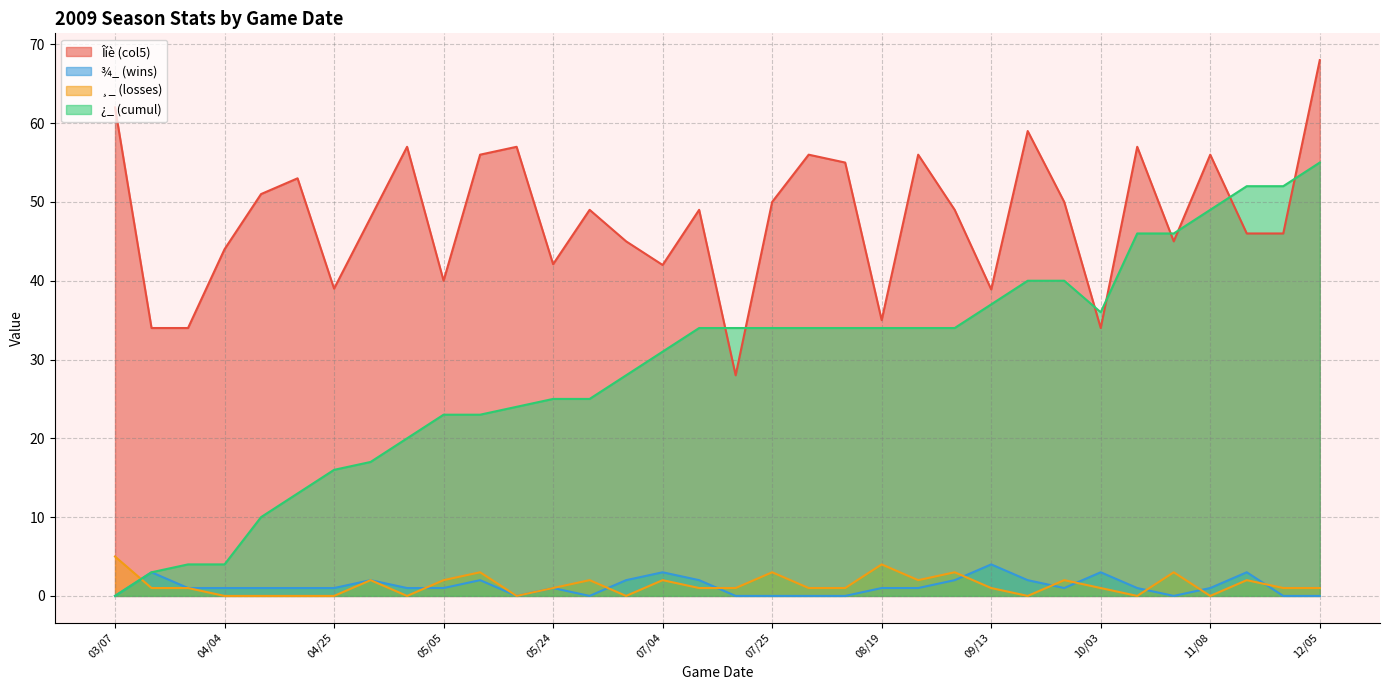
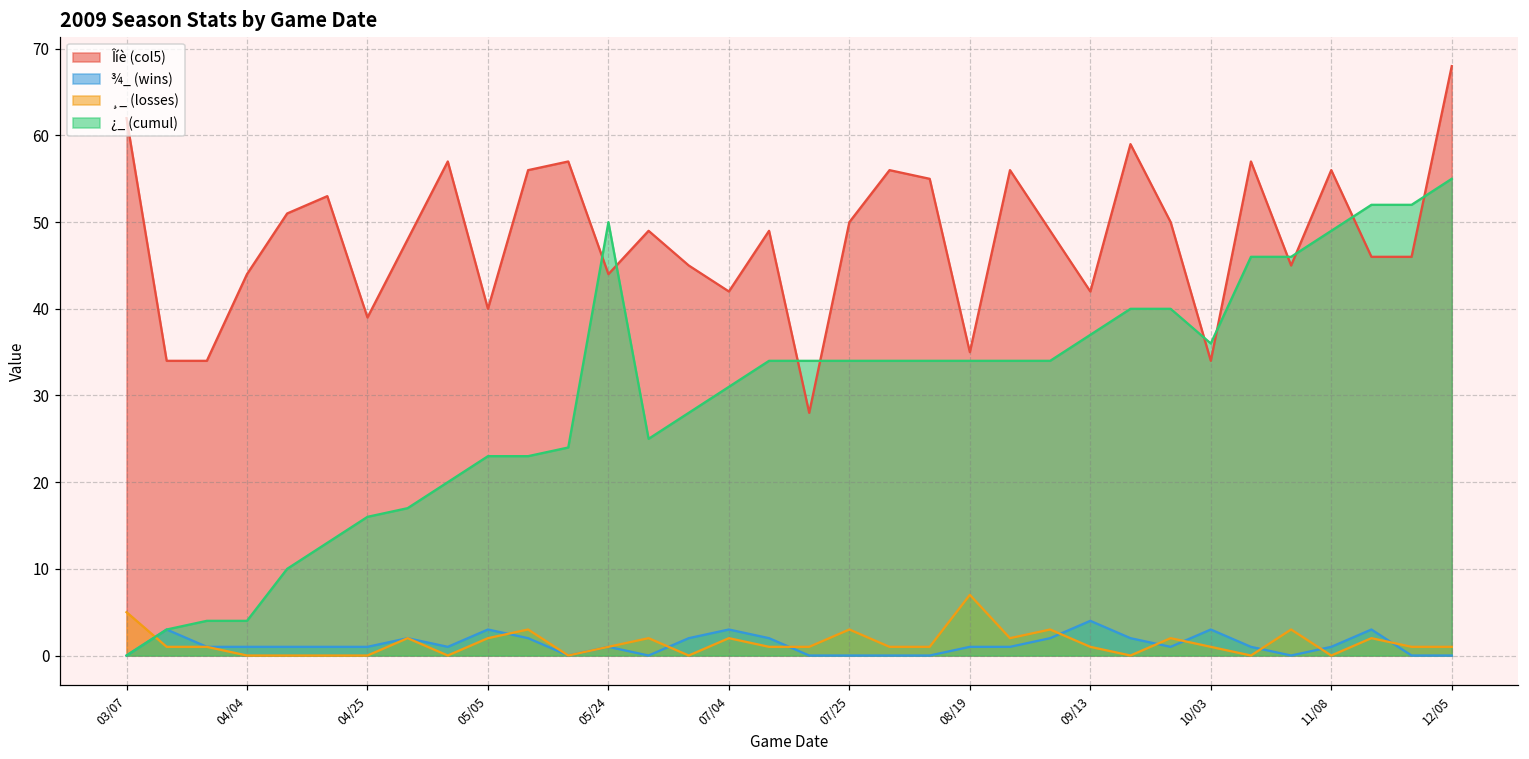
¾_ (wins), 05/05: 1 -> 3
Îíè (col5), 05/24: 42 -> 44
¿_ (cumul), 05/24: 25 -> 50
¸_ (losses), 08/19: 4 -> 7
Îíè (col5), 09/13: 39 -> 42
